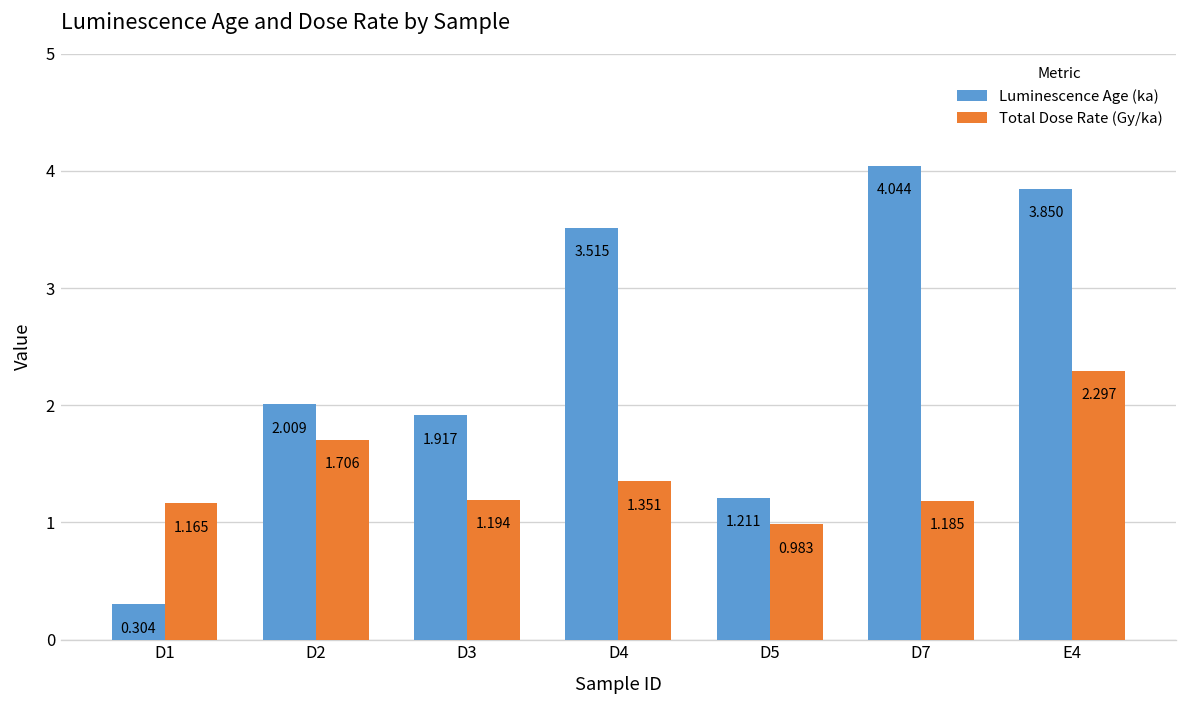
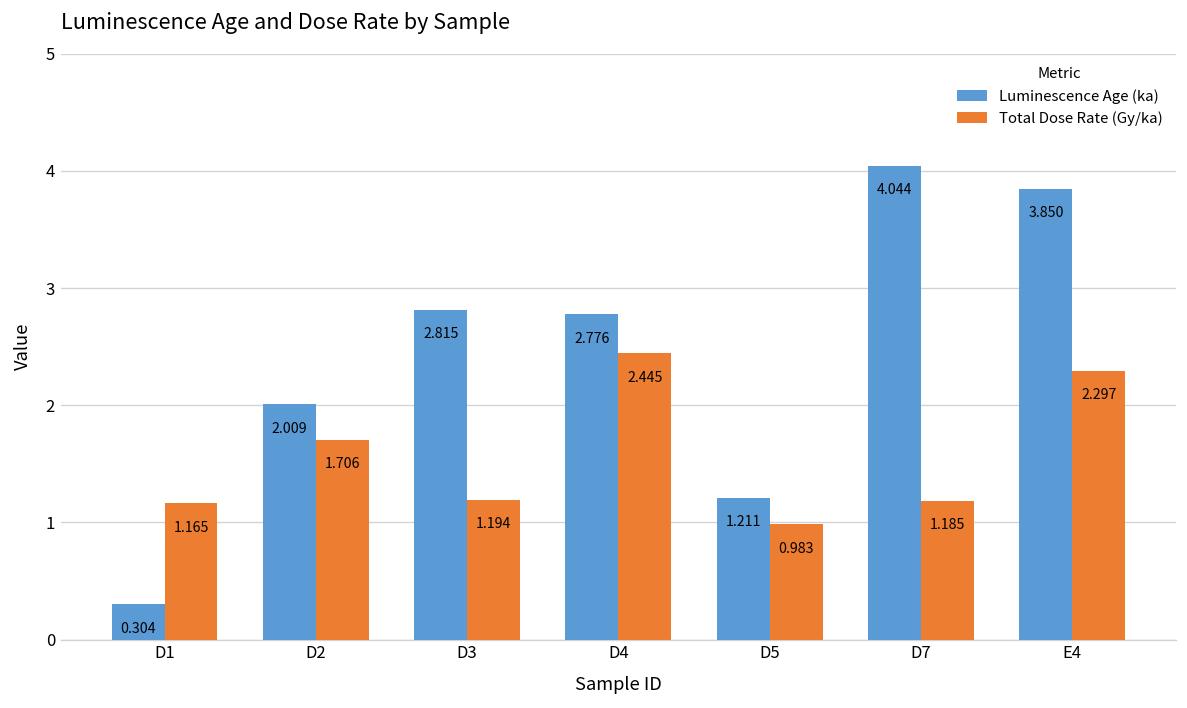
Luminescence Age (ka), D3: 1.917 -> 2.815
Luminescence Age (ka), D4: 3.515 -> 2.776
Total Dose Rate (Gy/ka), D4: 1.351 -> 2.445
